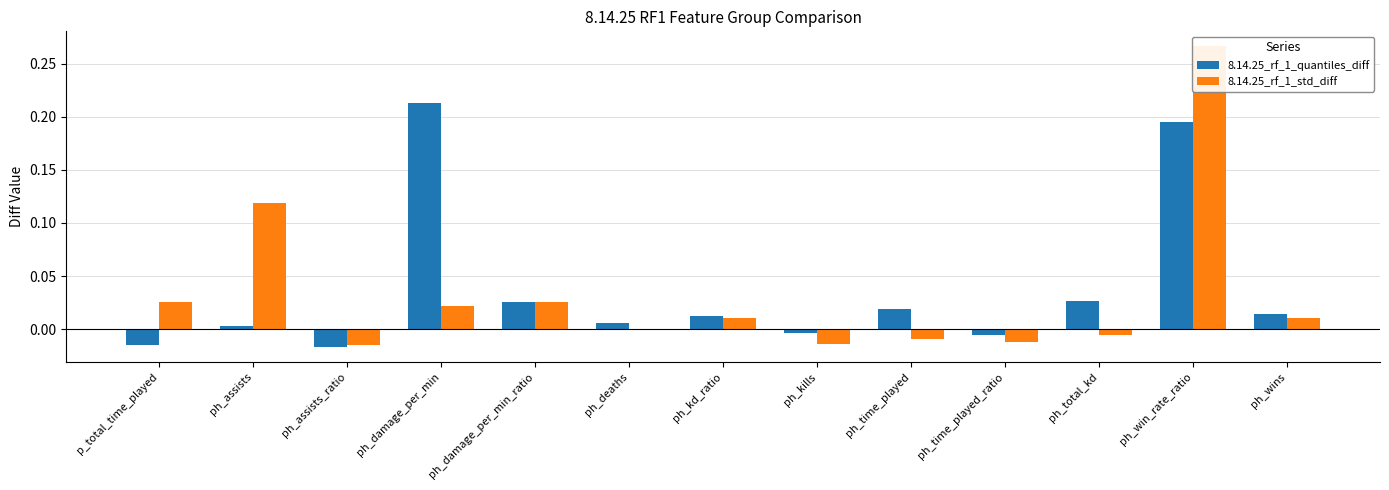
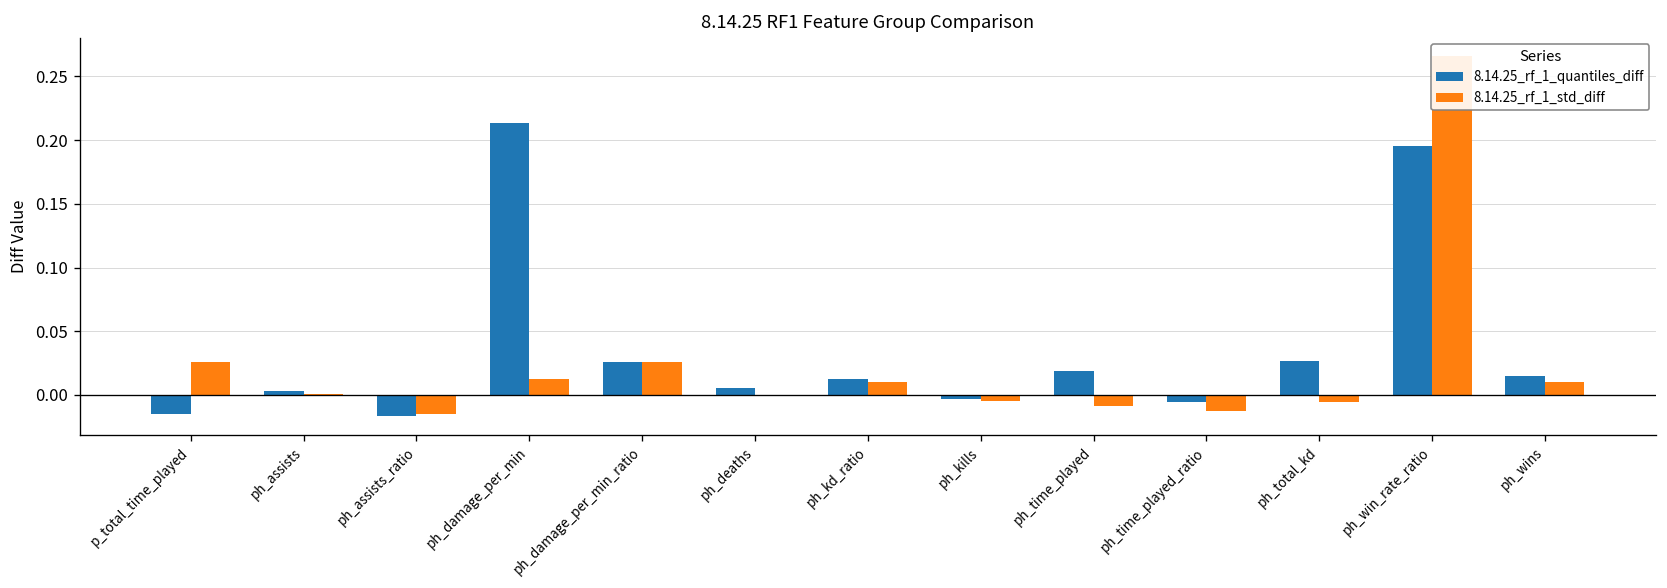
8.14.25_rf_1_std_diff, ph_assists: 0.119 -> 0.001
8.14.25_rf_1_std_diff, ph_damage_per_min: 0.021 -> 0.012
8.14.25_rf_1_std_diff, ph_kills: -0.014 -> -0.004
